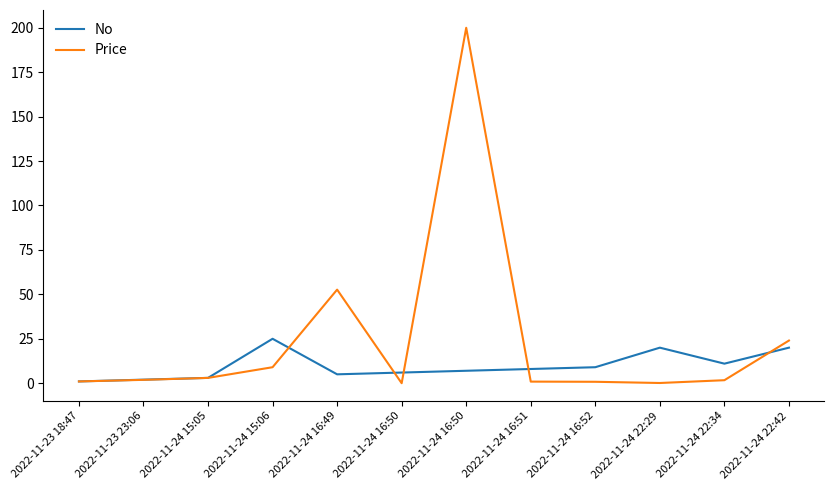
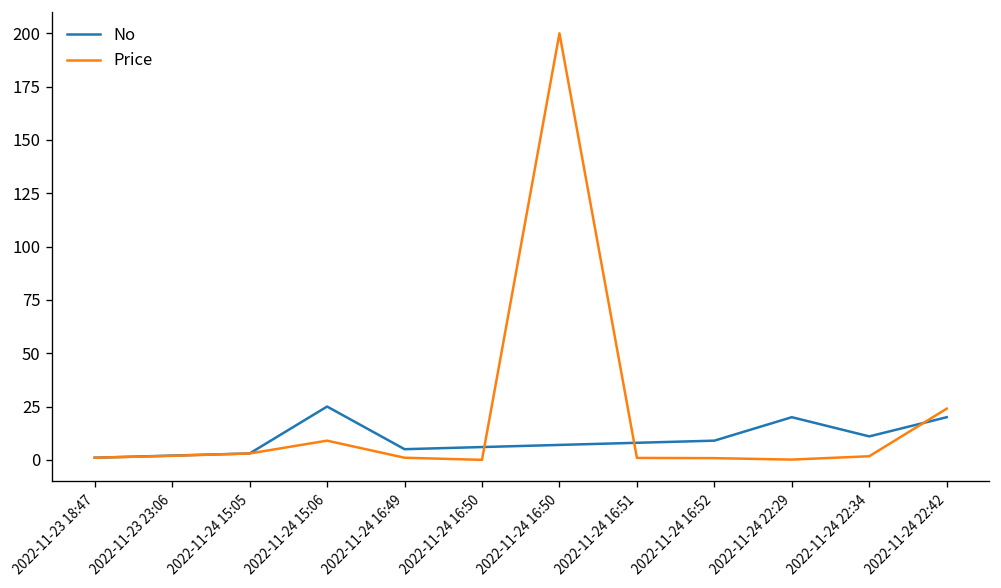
Price, 2022-11-24 16:49: 53 -> 1
